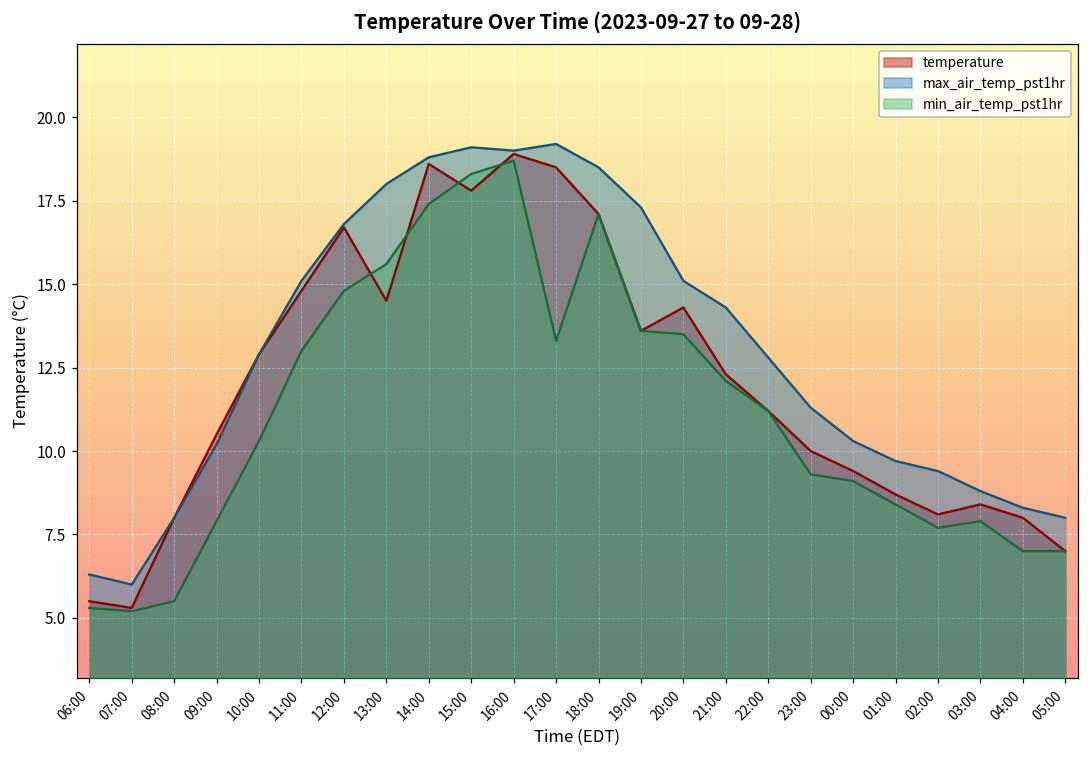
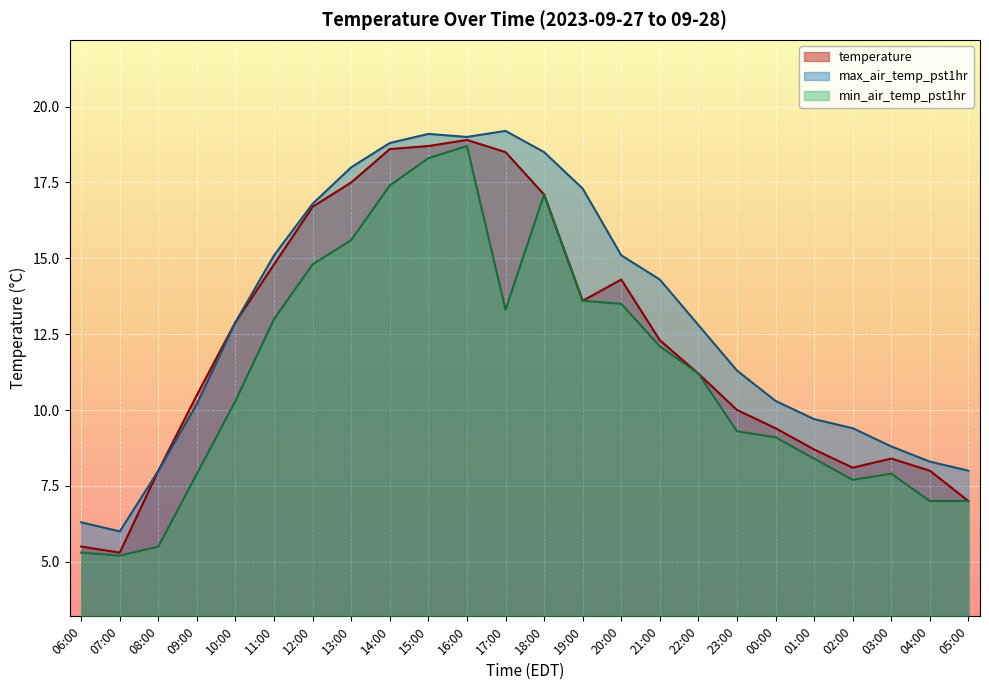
temperature, 13:00: 14.5 -> 17.5
temperature, 15:00: 17.8 -> 18.7
